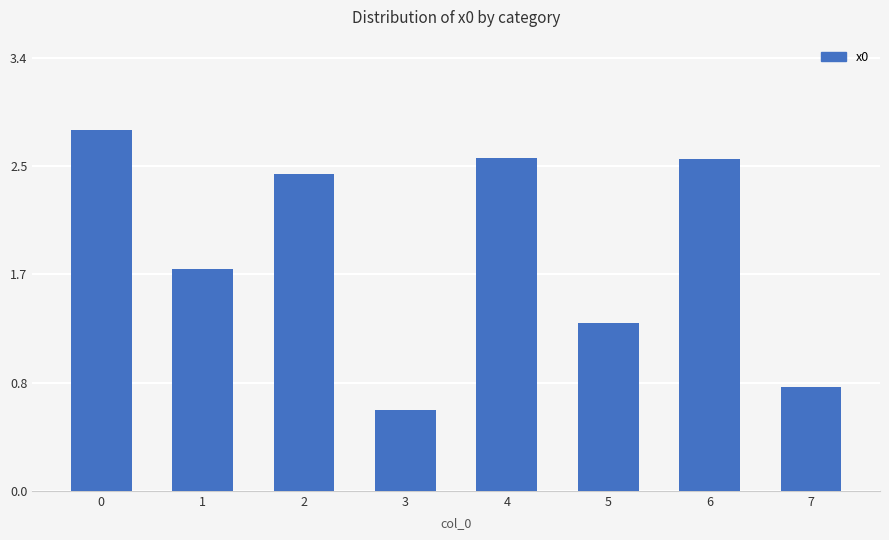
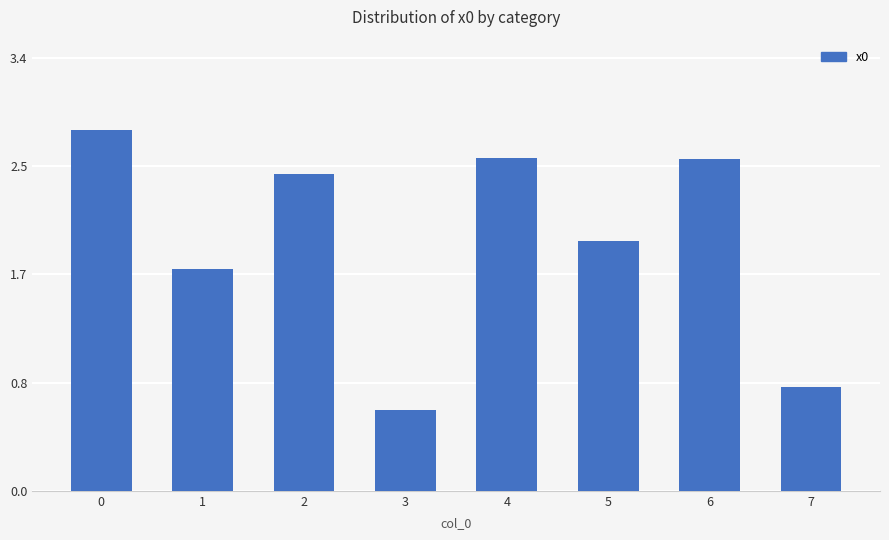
5: 1.30 -> 1.94
